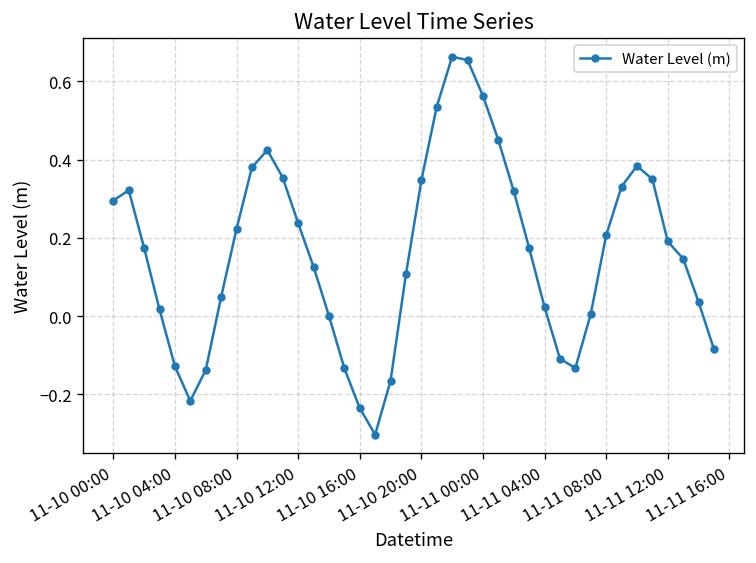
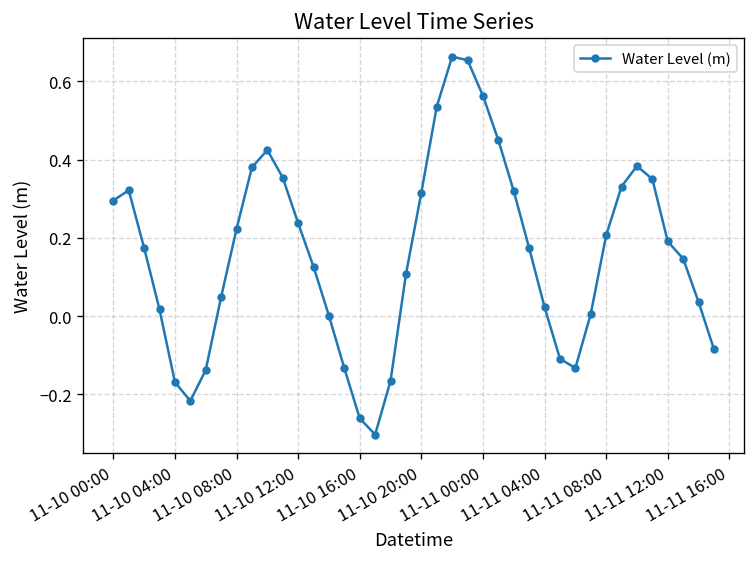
11-10 04:00: -0.13 -> -0.17
11-10 16:00: -0.24 -> -0.26
11-10 20:00: 0.35 -> 0.32
